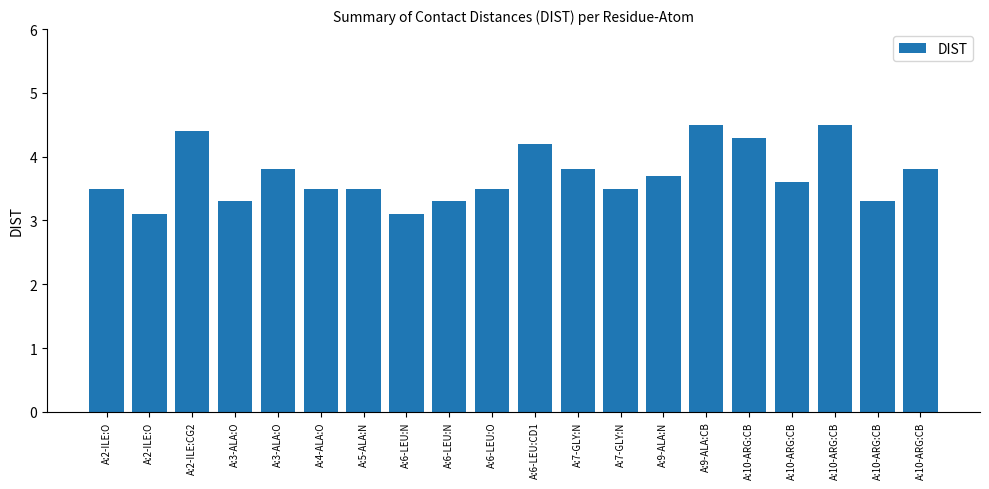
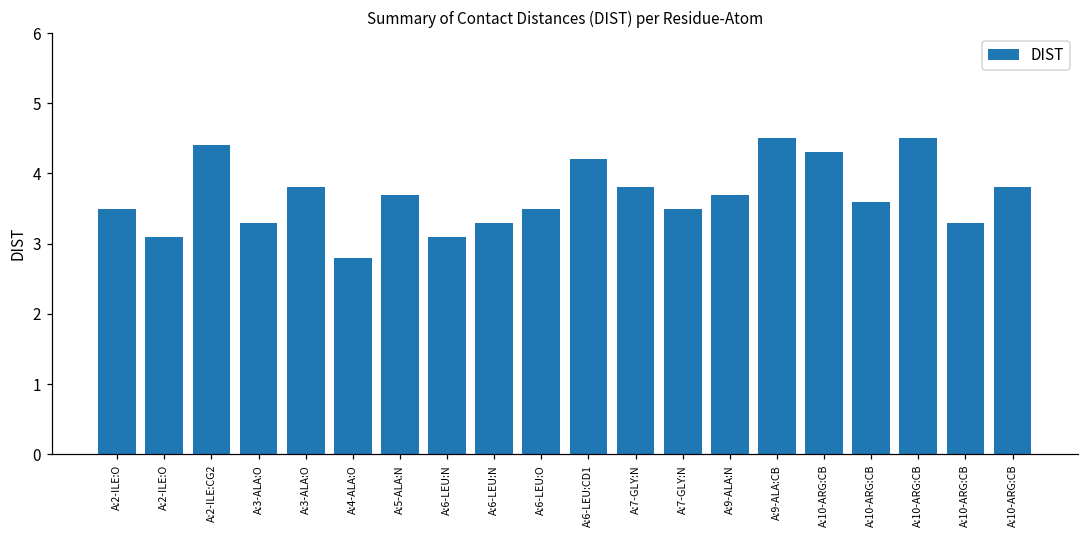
A:4-ALA:O: 3.5 -> 2.8
A:5-ALA:N: 3.5 -> 3.7
